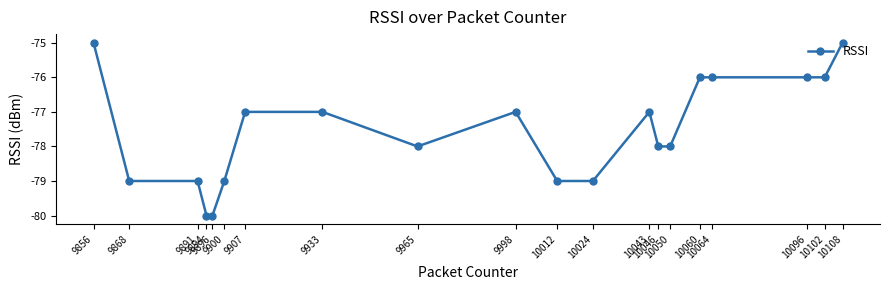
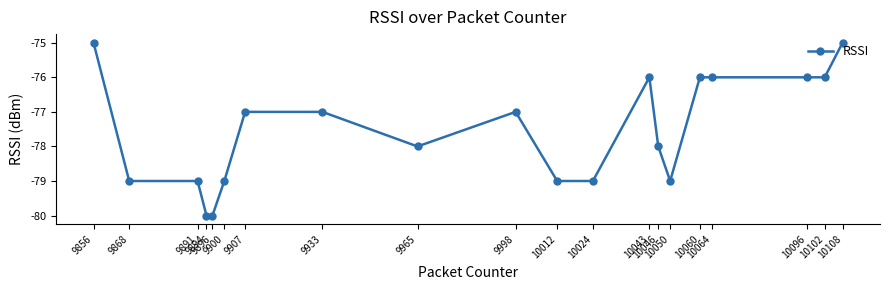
10043: -77 -> -76
10050: -78 -> -79
